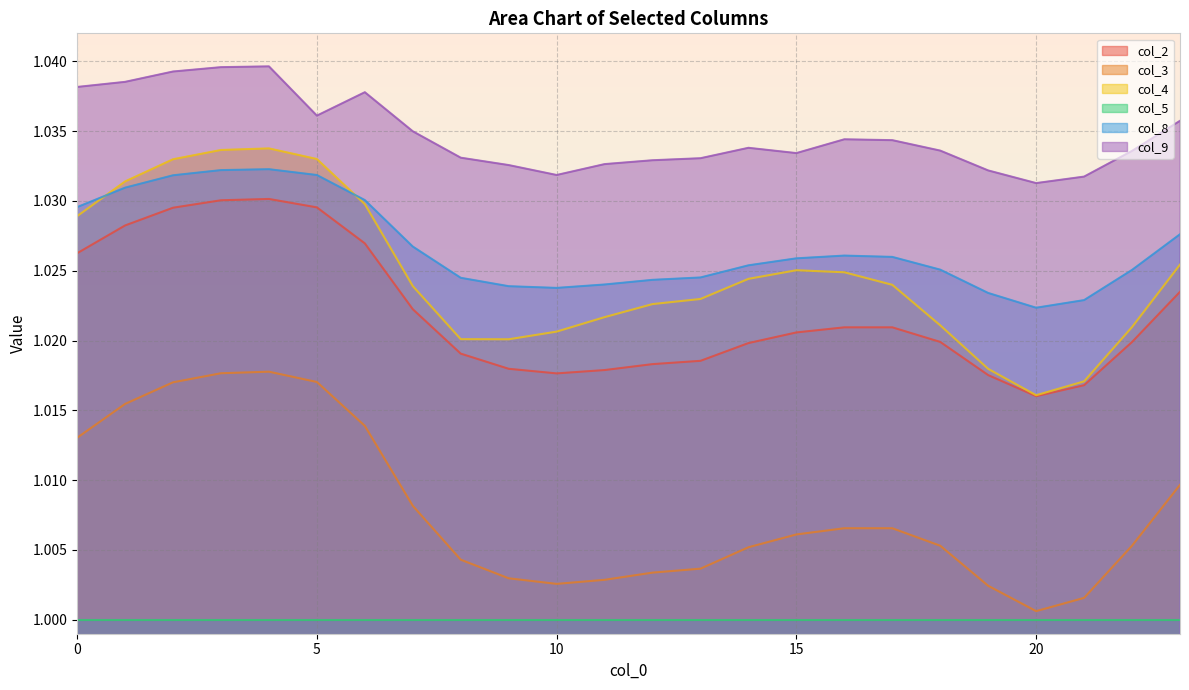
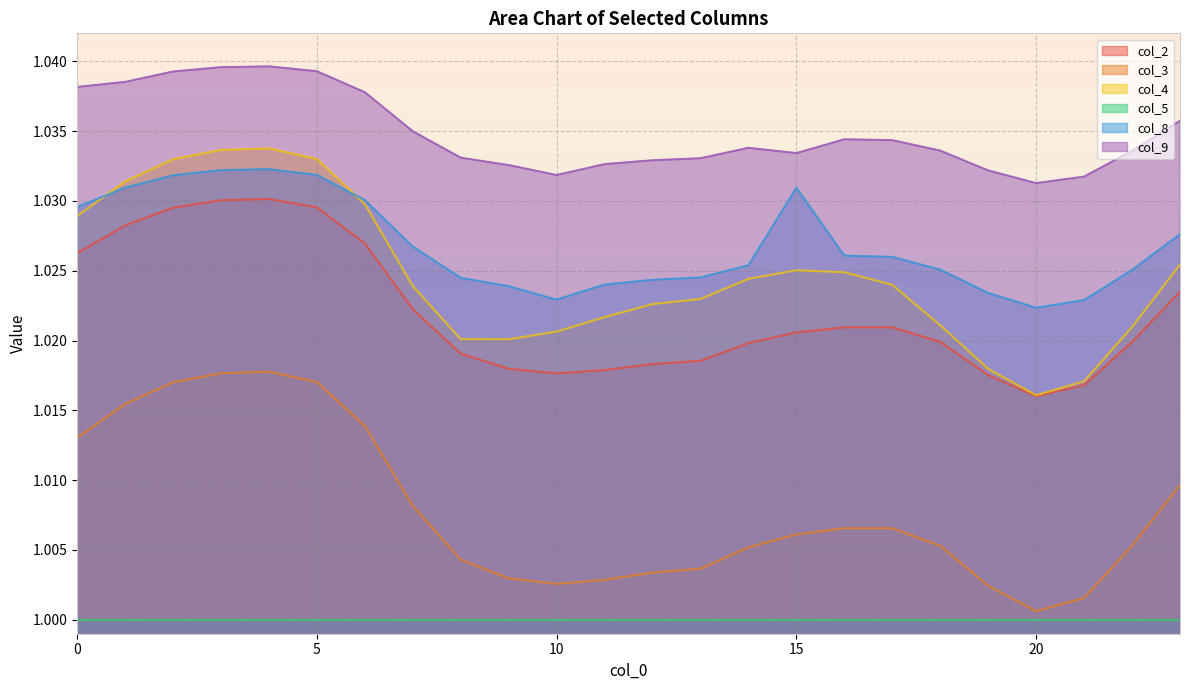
col_9, 5: 1.0361 -> 1.0393
col_8, 10: 1.0238 -> 1.0229
col_8, 15: 1.0259 -> 1.0309
